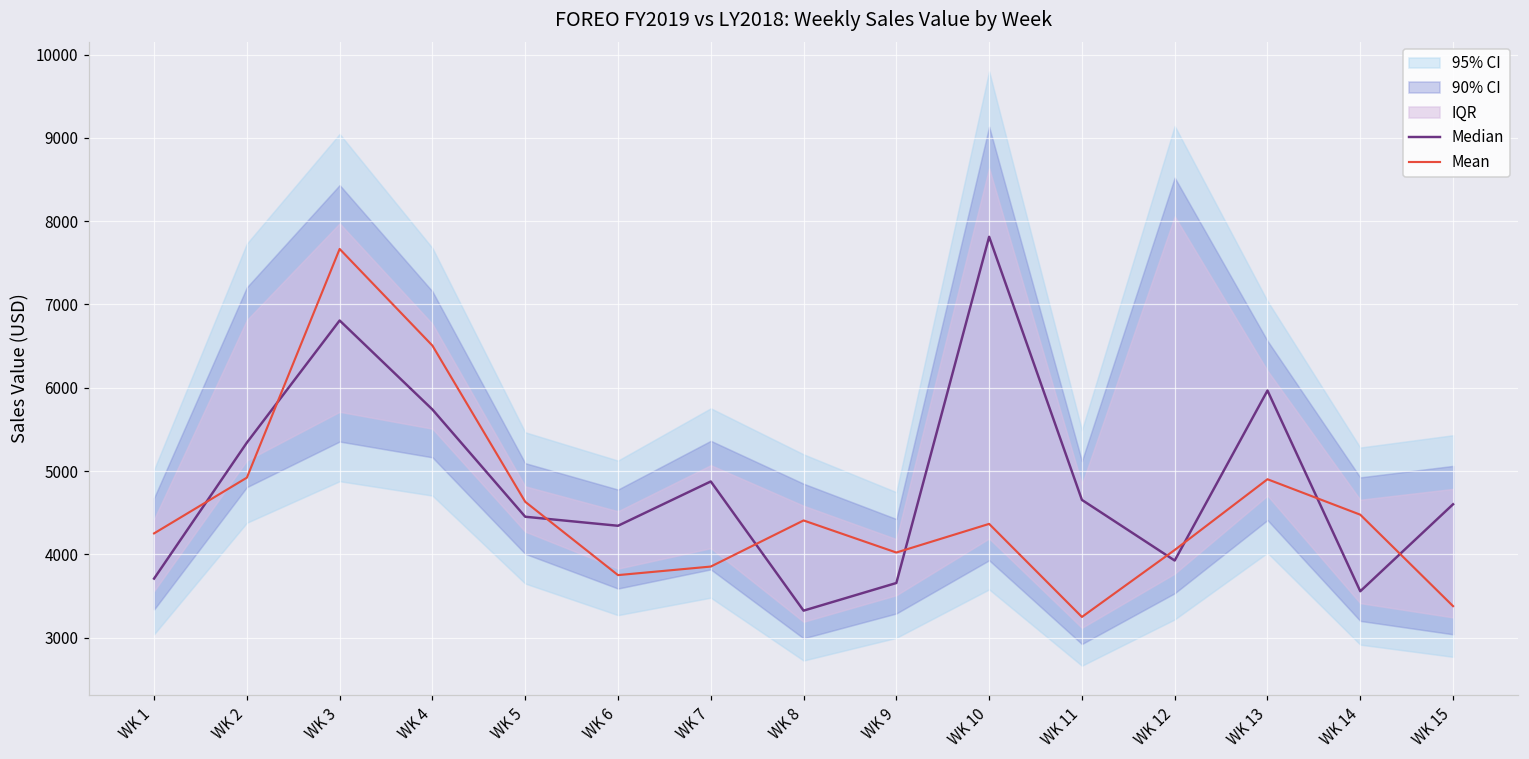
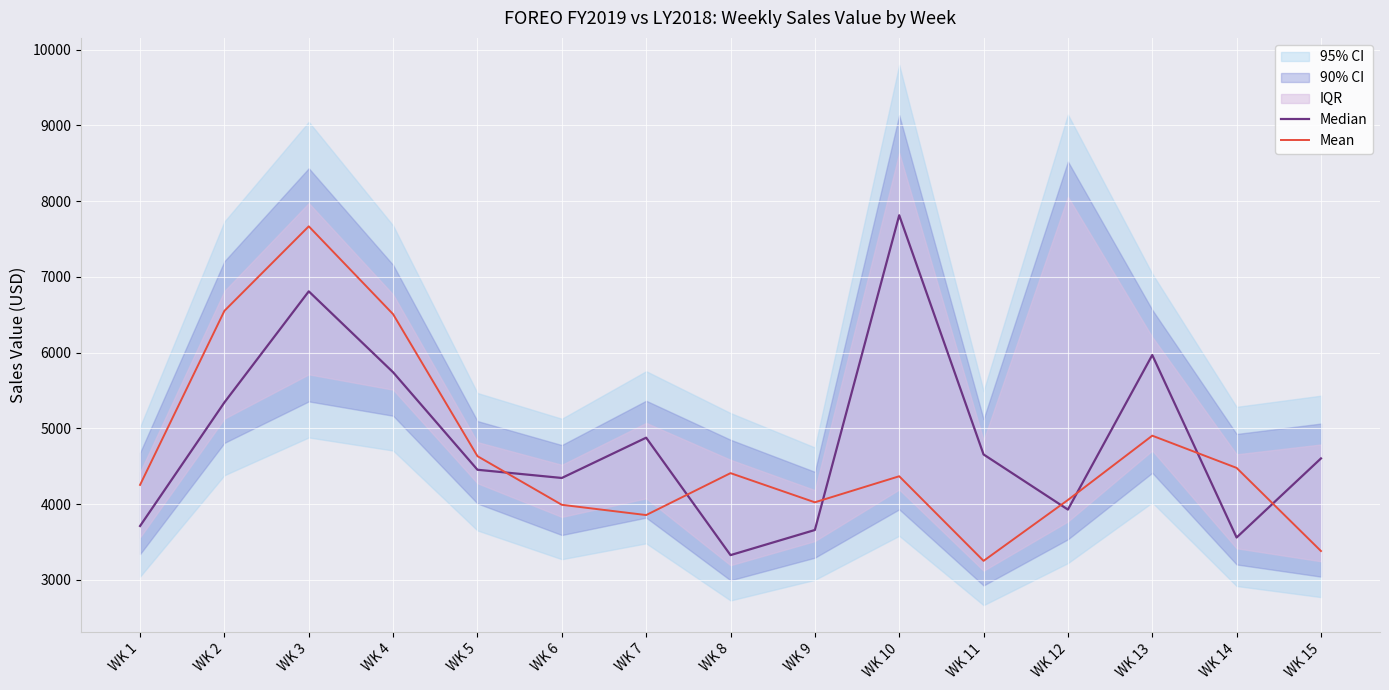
Mean, WK 2: 4900 -> 6600
Mean, WK 6: 3800 -> 4000
